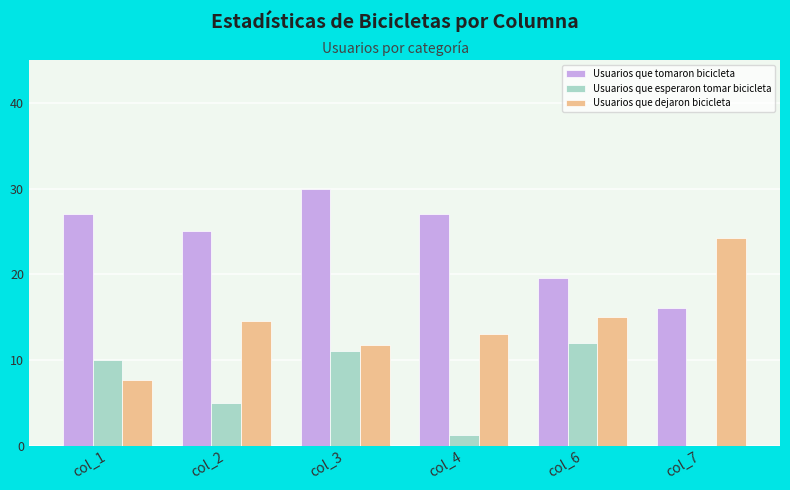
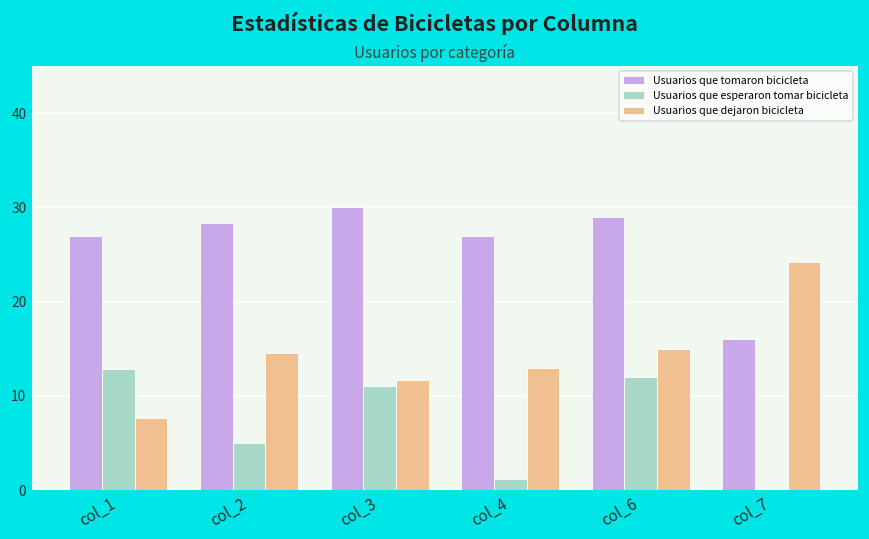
Usuarios que esperaron tomar bicicleta, col_1: 10 -> 13
Usuarios que tomaron bicicleta, col_2: 25 -> 28
Usuarios que tomaron bicicleta, col_6: 20 -> 29
